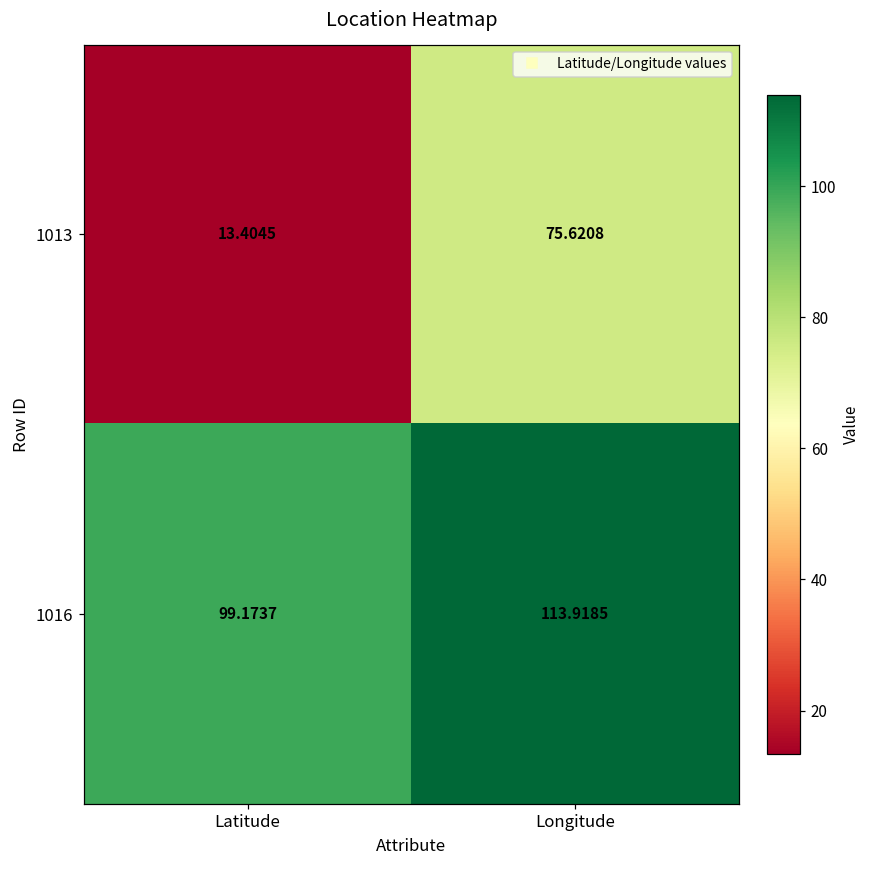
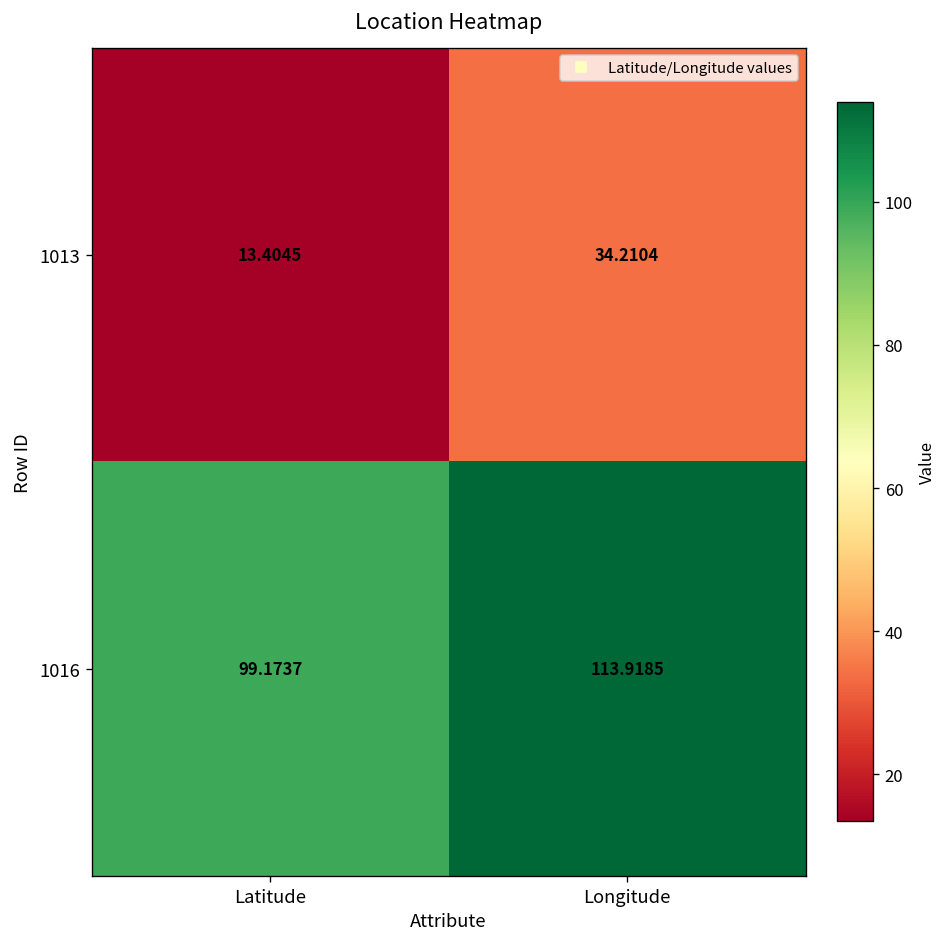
1013, Longitude: 75.6208 -> 34.2104
